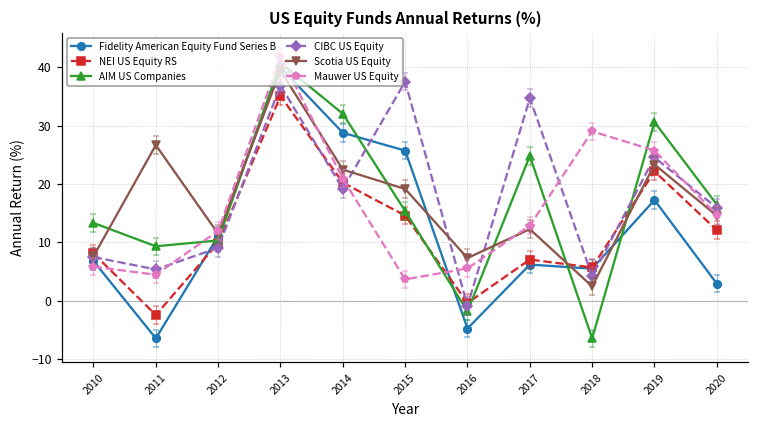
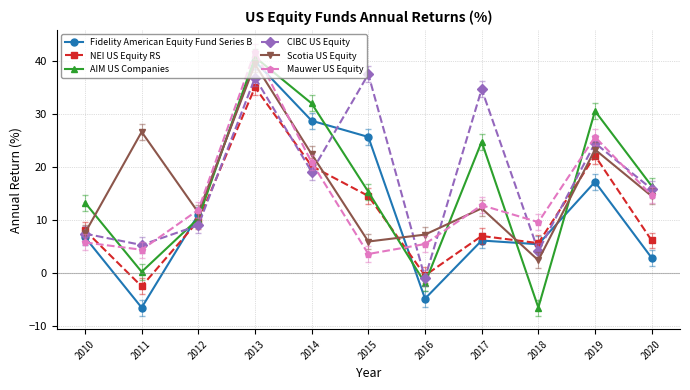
AIM US Companies, 2011: 9 -> 0
Scotia US Equity, 2015: 19 -> 6
Mauwer US Equity, 2018: 29 -> 10
NEI US Equity RS, 2020: 12 -> 6
